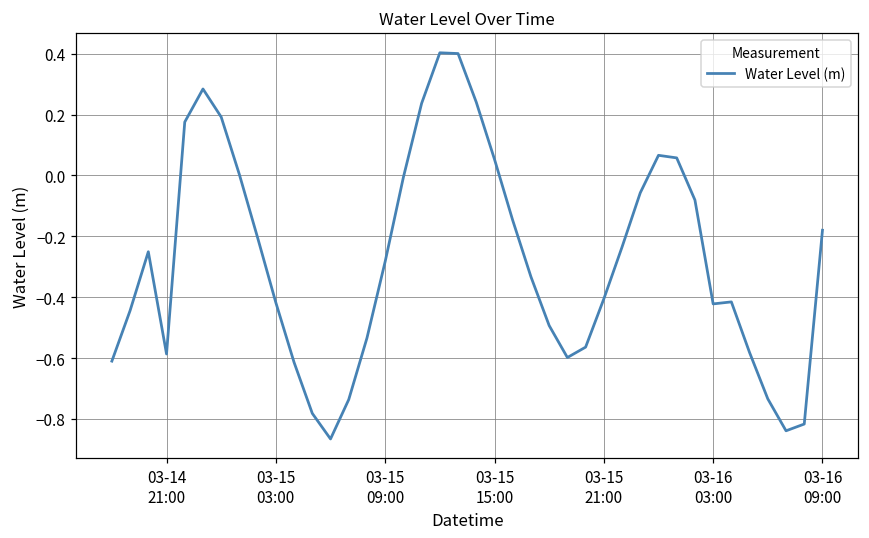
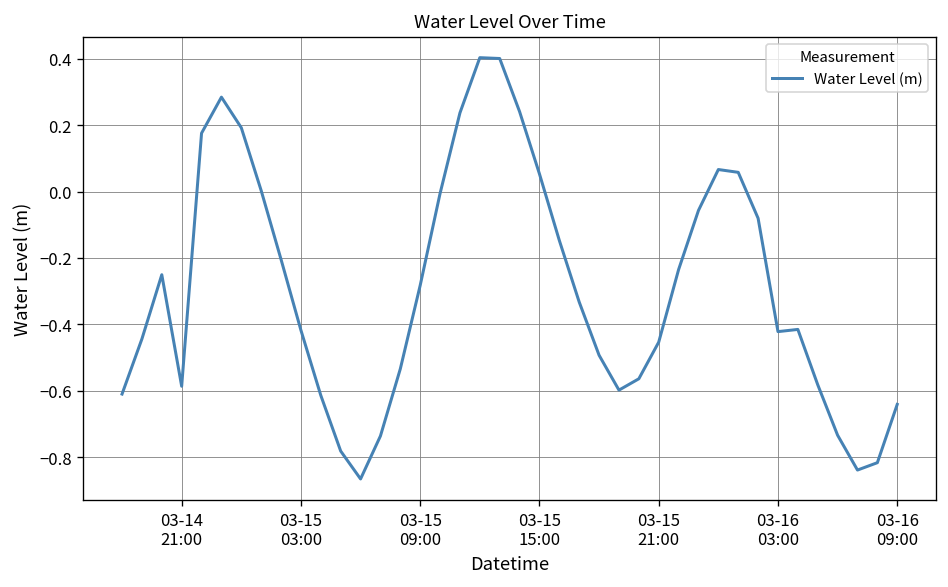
03-15 21:00: -0.41 -> -0.45
03-16 09:00: -0.18 -> -0.64
